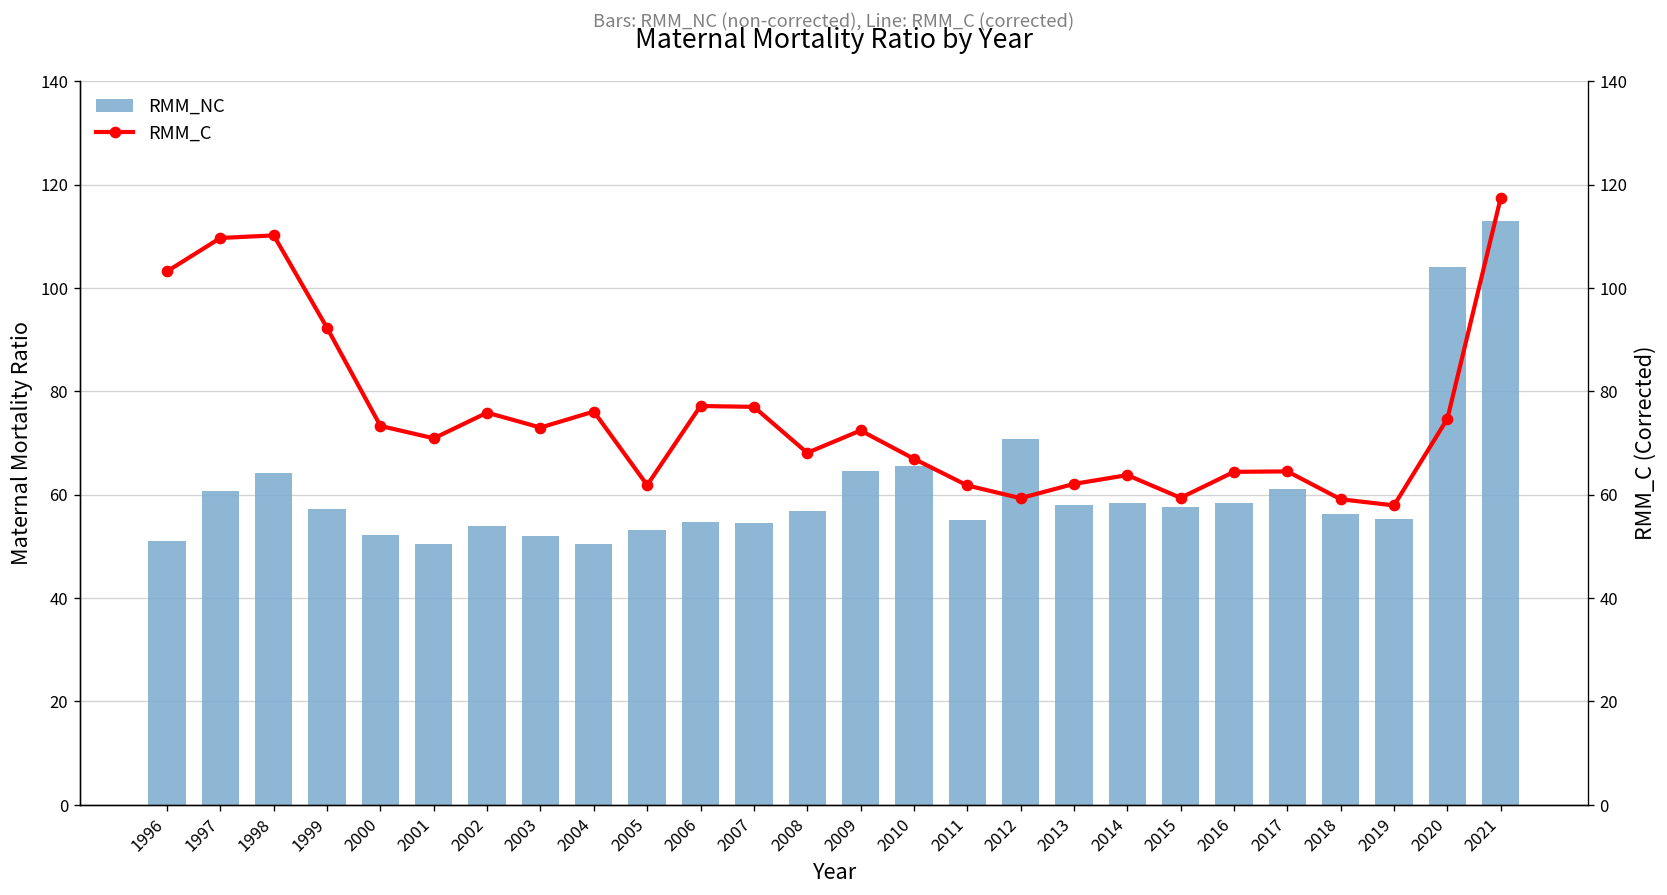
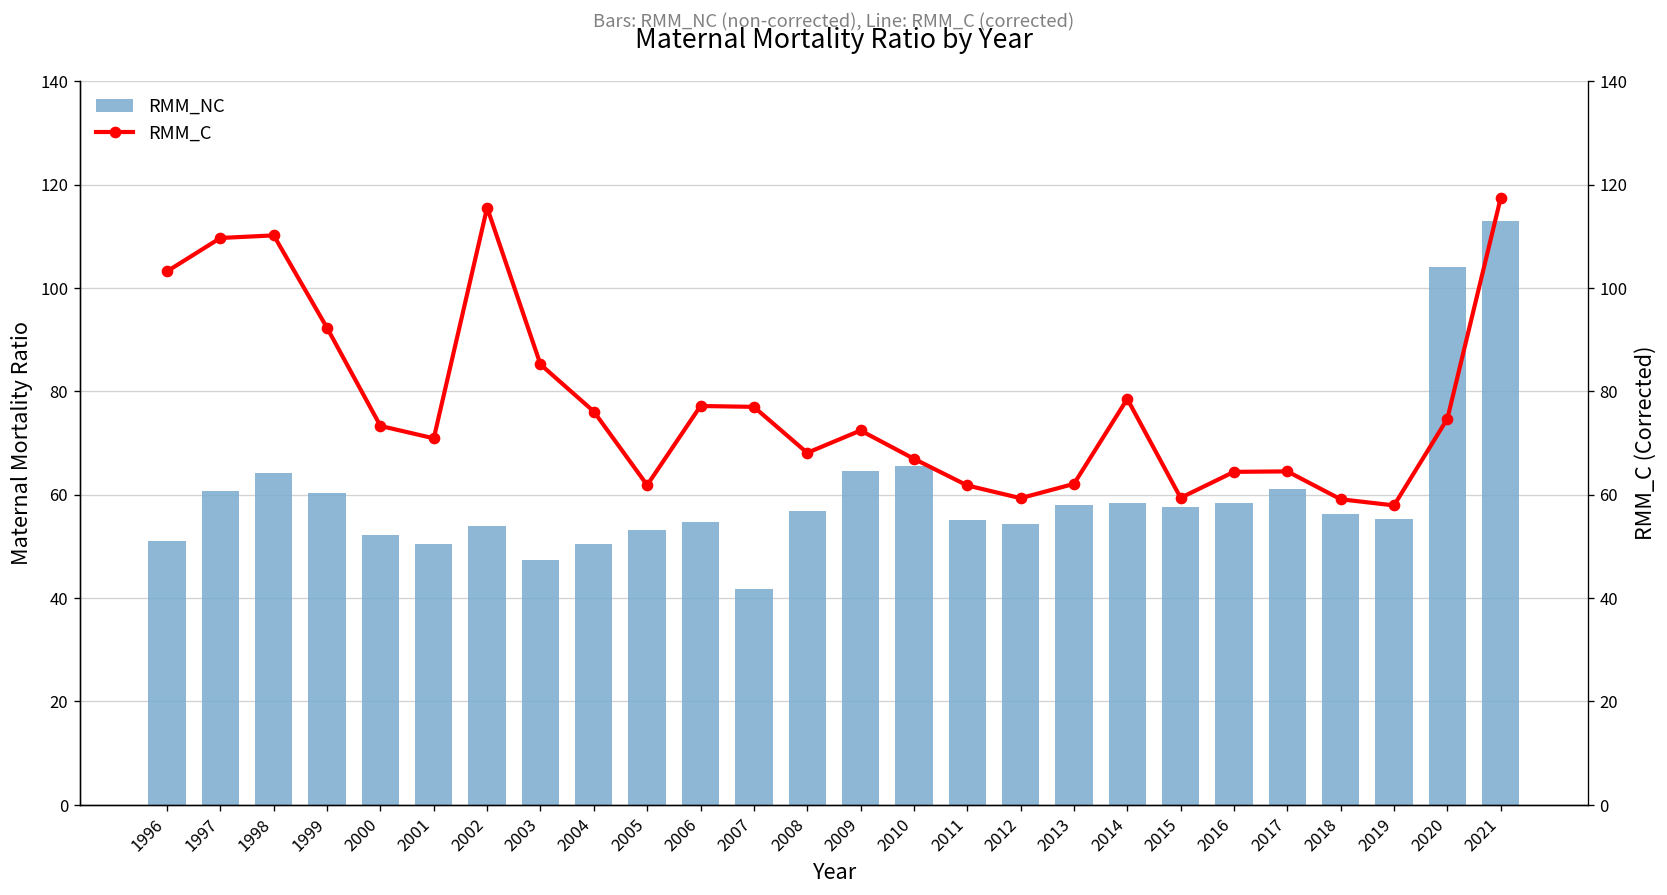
RMM_NC, 1999: 57 -> 60
RMM_NC, 2003: 52 -> 47
RMM_NC, 2007: 54 -> 42
RMM_NC, 2012: 71 -> 54
RMM_C, 2002: 76 -> 116
RMM_C, 2003: 73 -> 85
RMM_C, 2014: 64 -> 79
